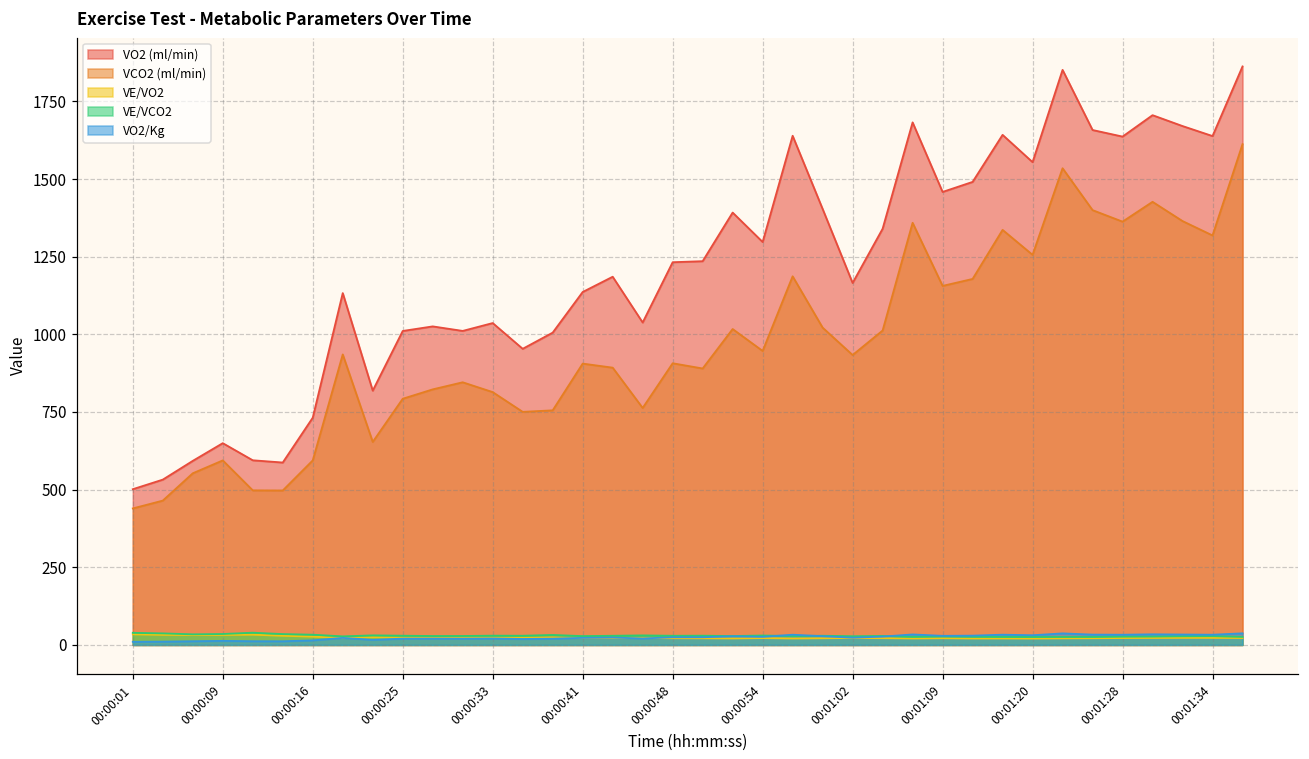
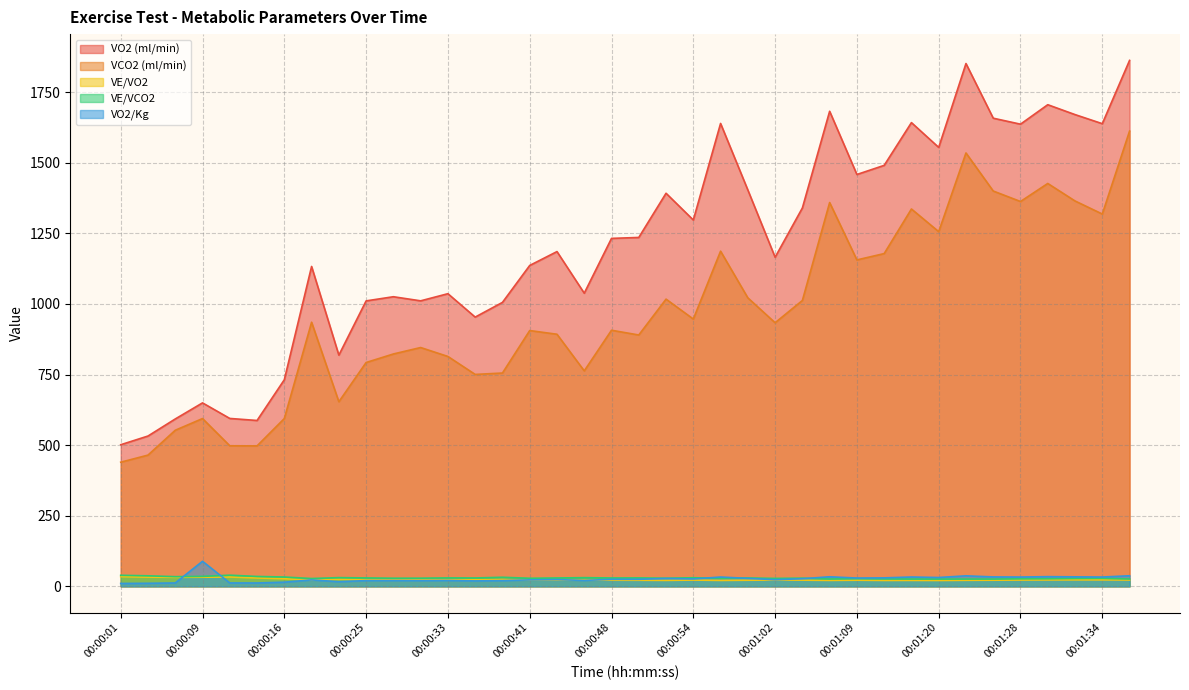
VO2/Kg, 00:00:09: 10 -> 90
